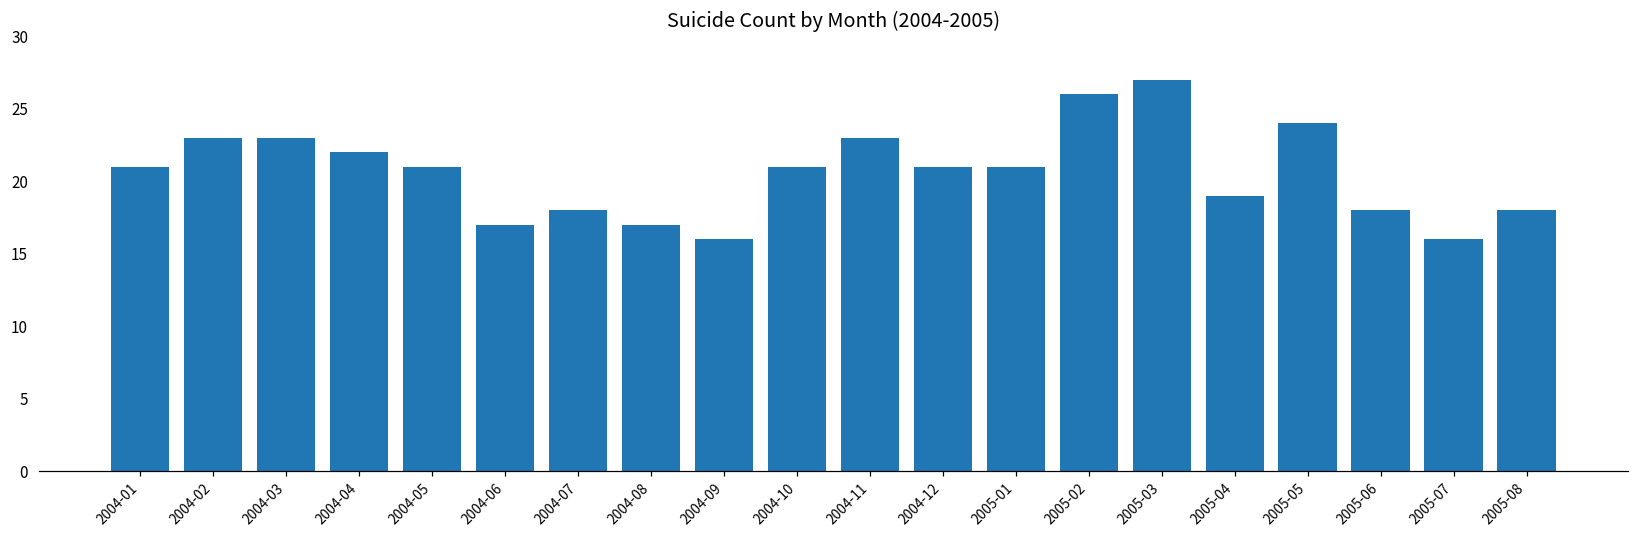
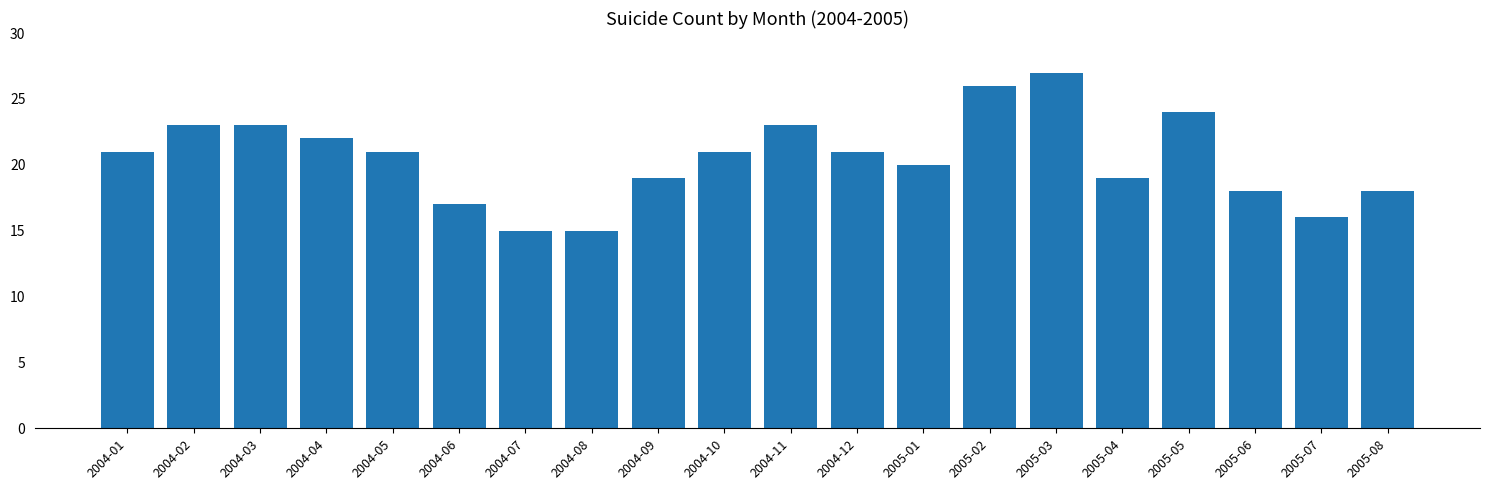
2004-07: 18 -> 15
2004-08: 17 -> 15
2004-09: 16 -> 19
2005-01: 21 -> 20
